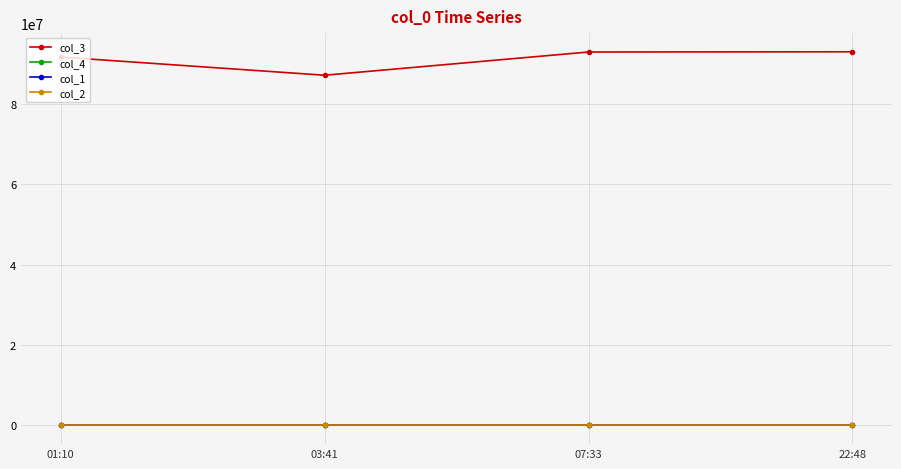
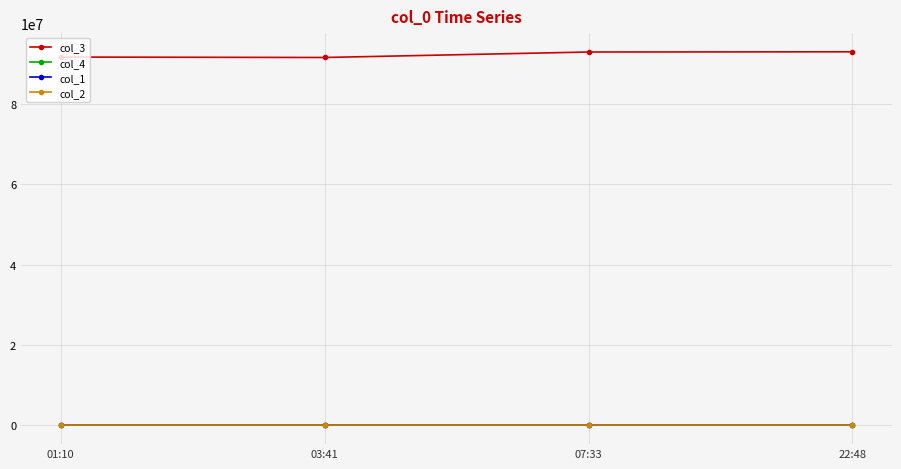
col_3, 03:41: 87000000 -> 92000000
